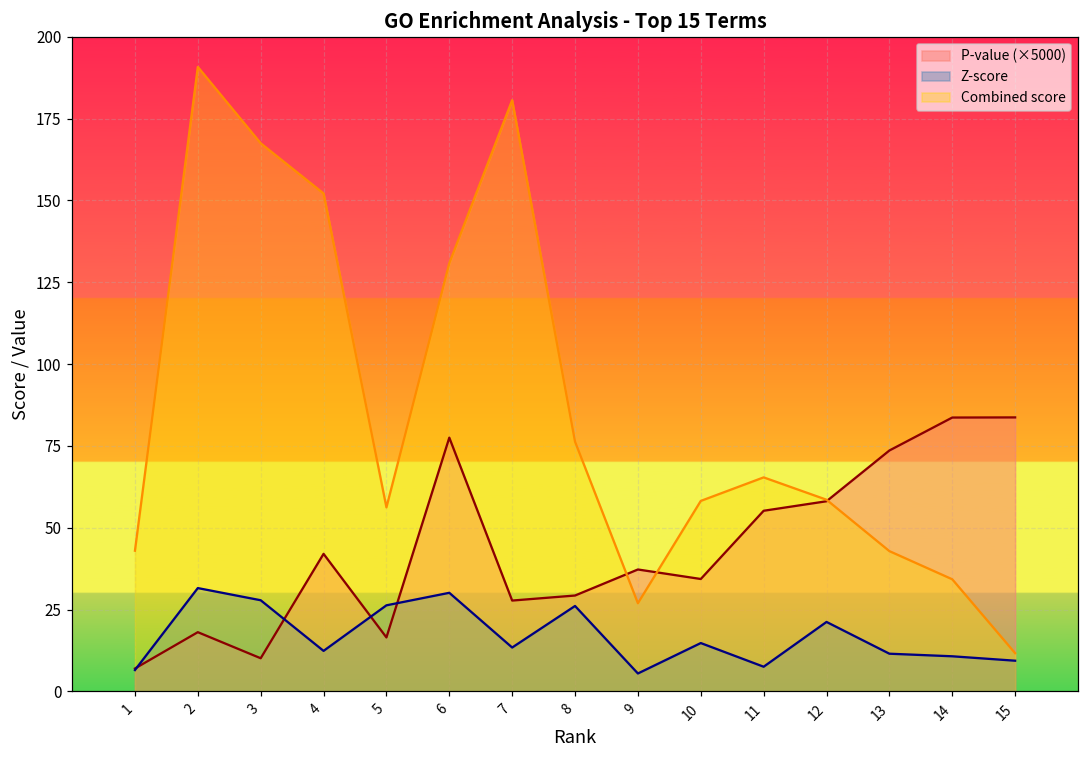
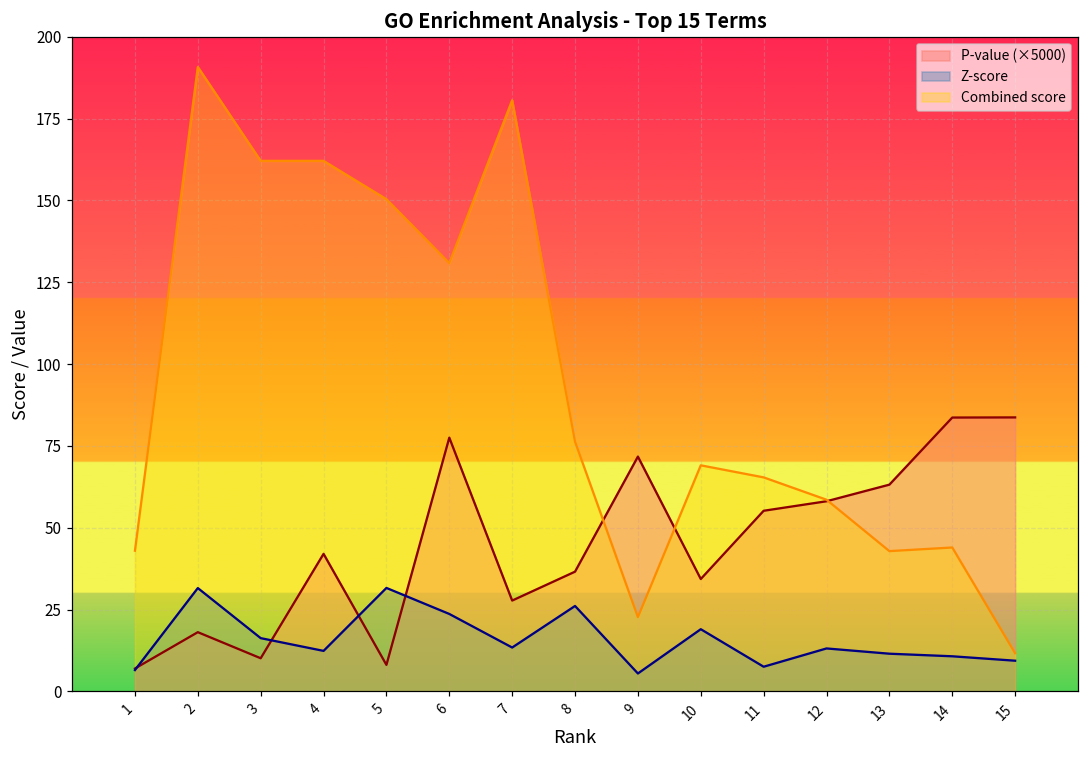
Z-score, 3: 28 -> 16
Combined score, 3: 167 -> 162
Combined score, 4: 152 -> 162
P-value (×5000), 5: 17 -> 8
Z-score, 5: 26 -> 32
Combined score, 5: 56 -> 150
Z-score, 6: 30 -> 24
P-value (×5000), 8: 29 -> 37
P-value (×5000), 9: 37 -> 72
Combined score, 9: 27 -> 23
Z-score, 10: 15 -> 19
Combined score, 10: 58 -> 69
Z-score, 12: 21 -> 13
P-value (×5000), 13: 74 -> 63
Combined score, 14: 34 -> 44
